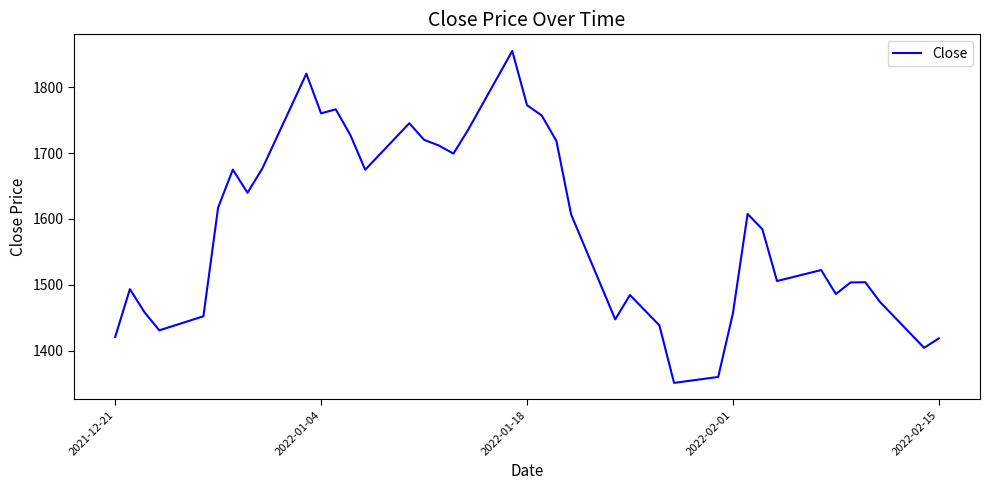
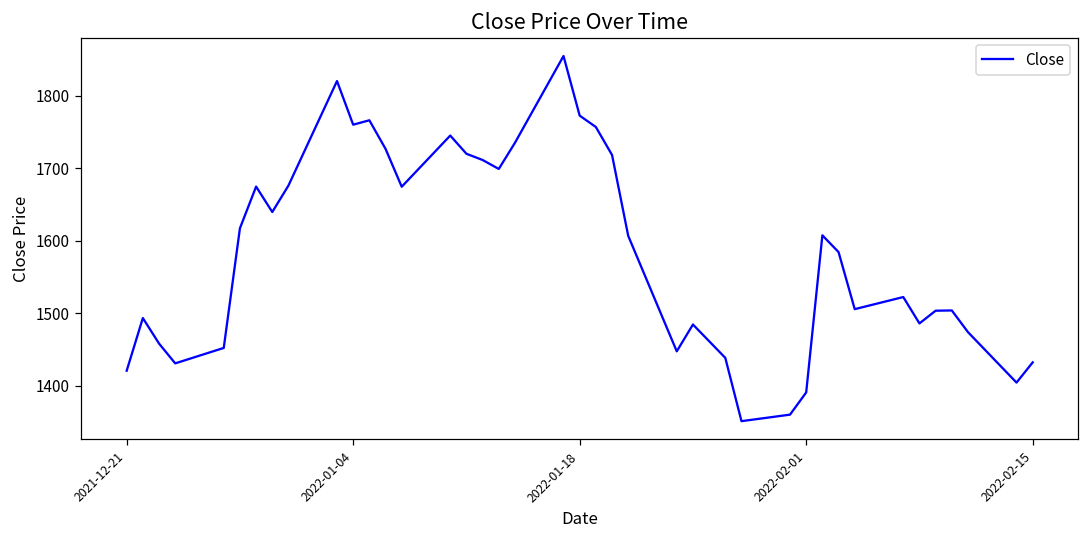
2022-02-01: 1460 -> 1390
2022-02-15: 1420 -> 1430
